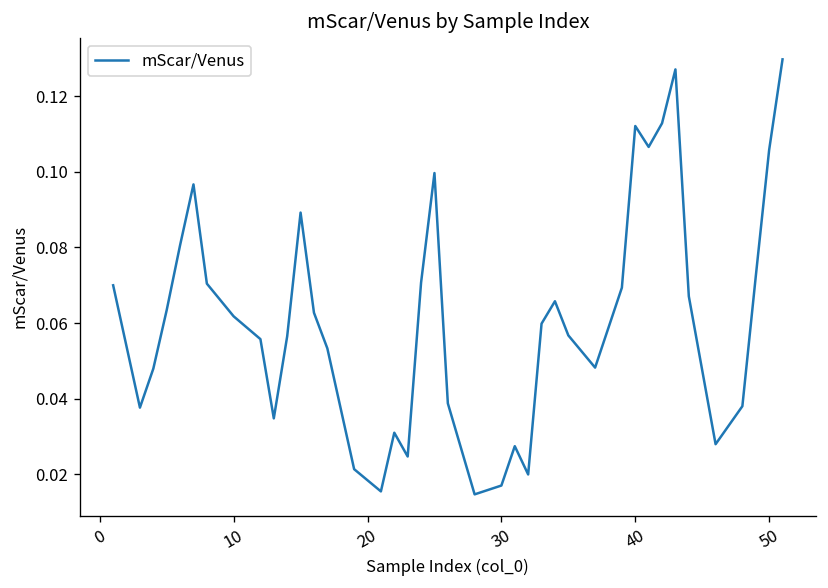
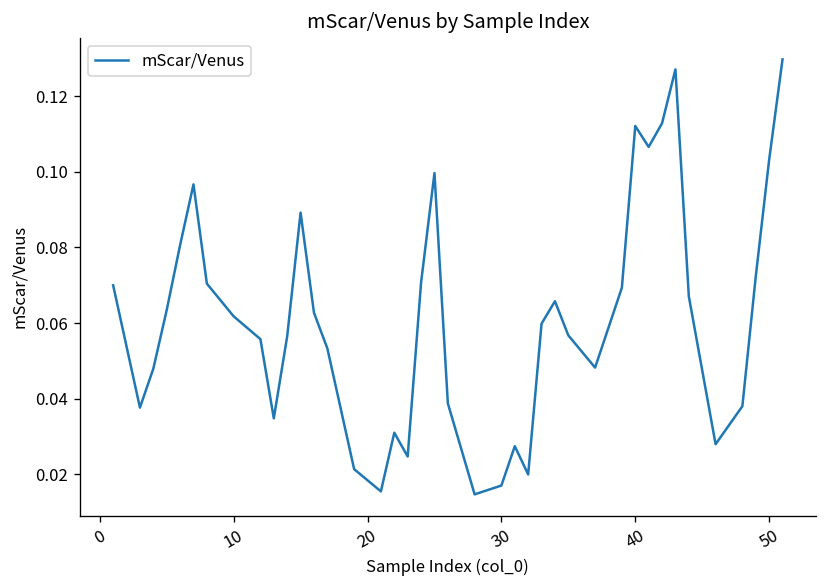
50: 0.106 -> 0.103
